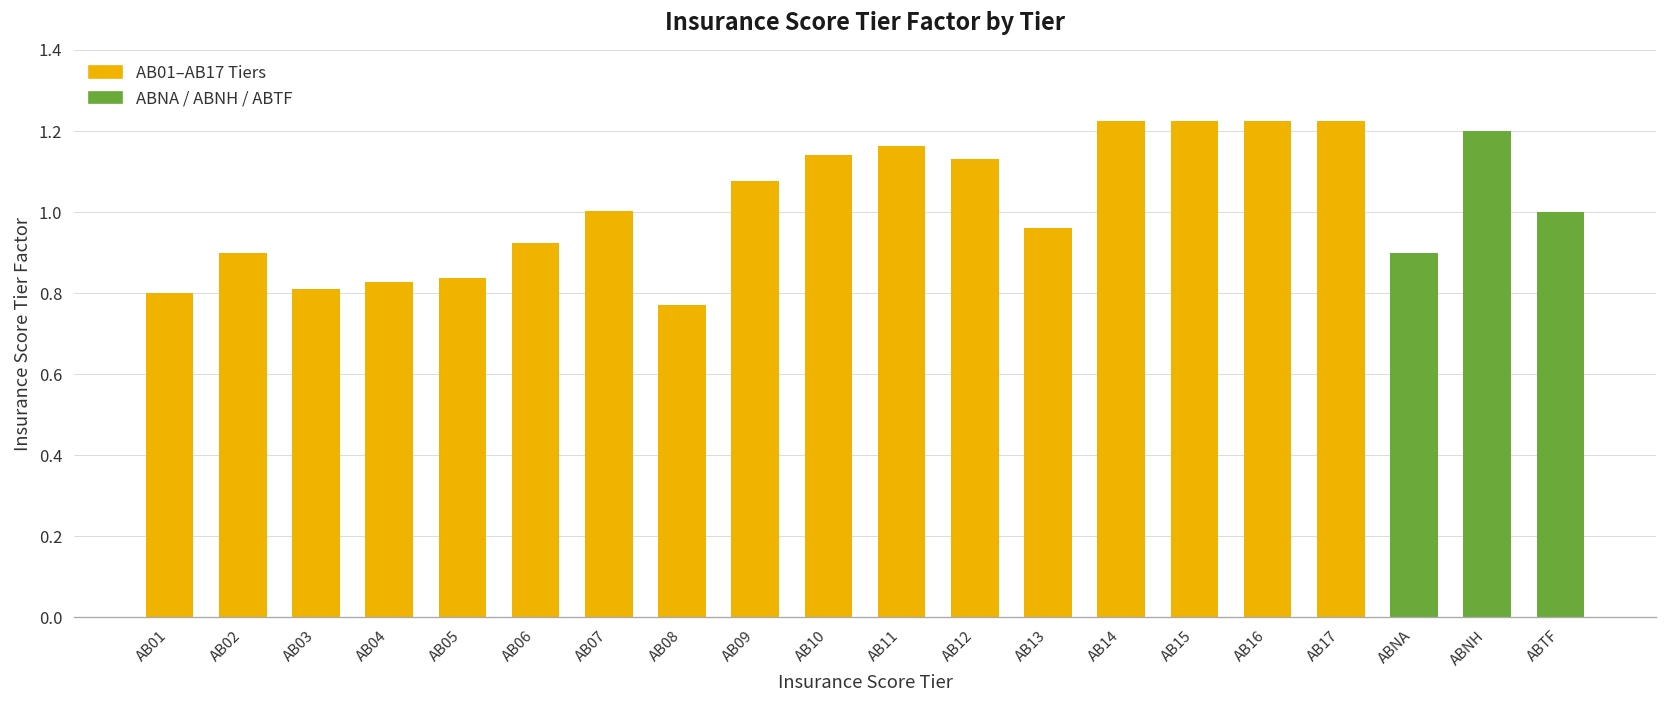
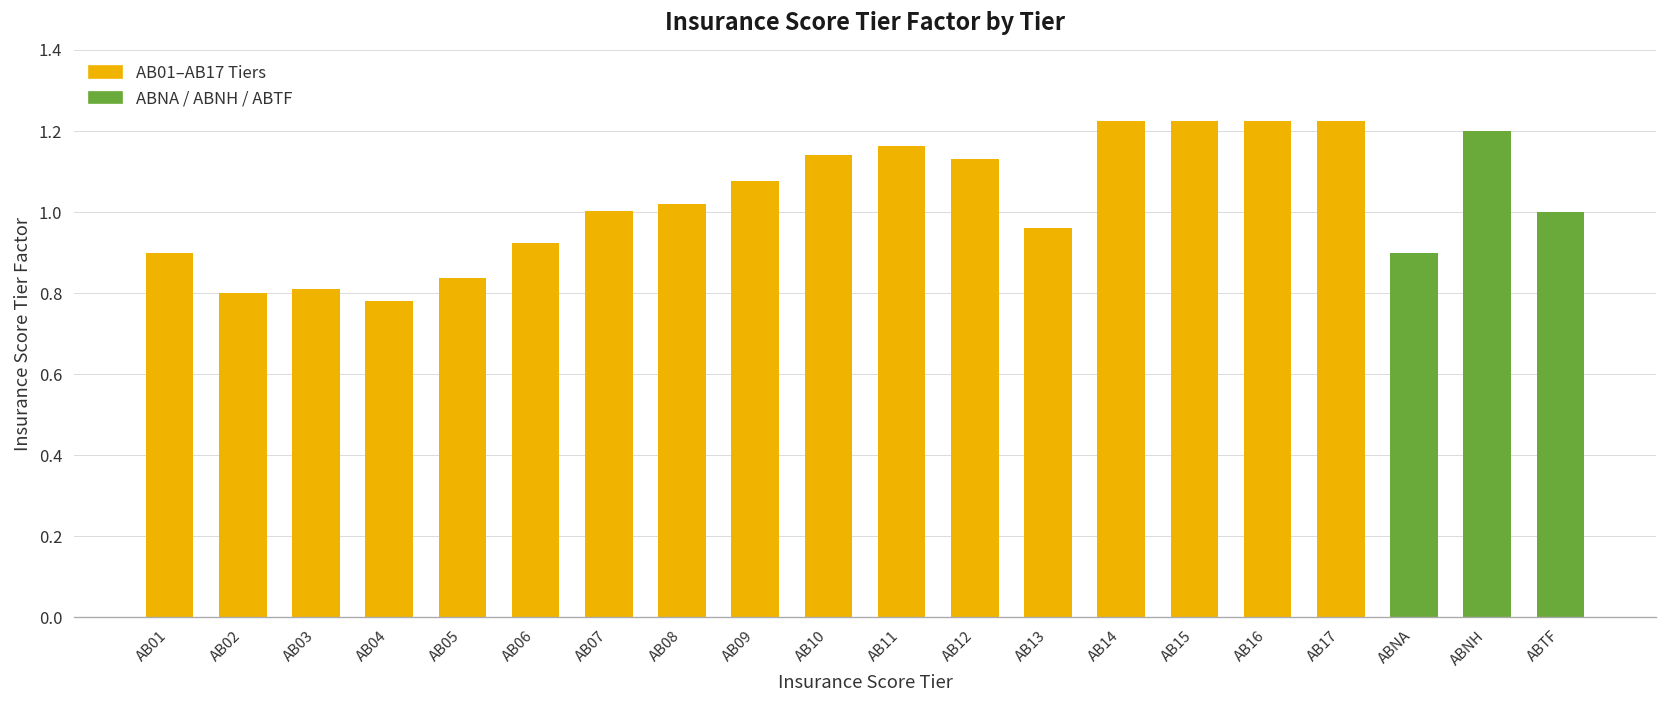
AB01: 0.8 -> 0.9
AB02: 0.9 -> 0.8
AB04: 0.83 -> 0.78
AB08: 0.77 -> 1.02
